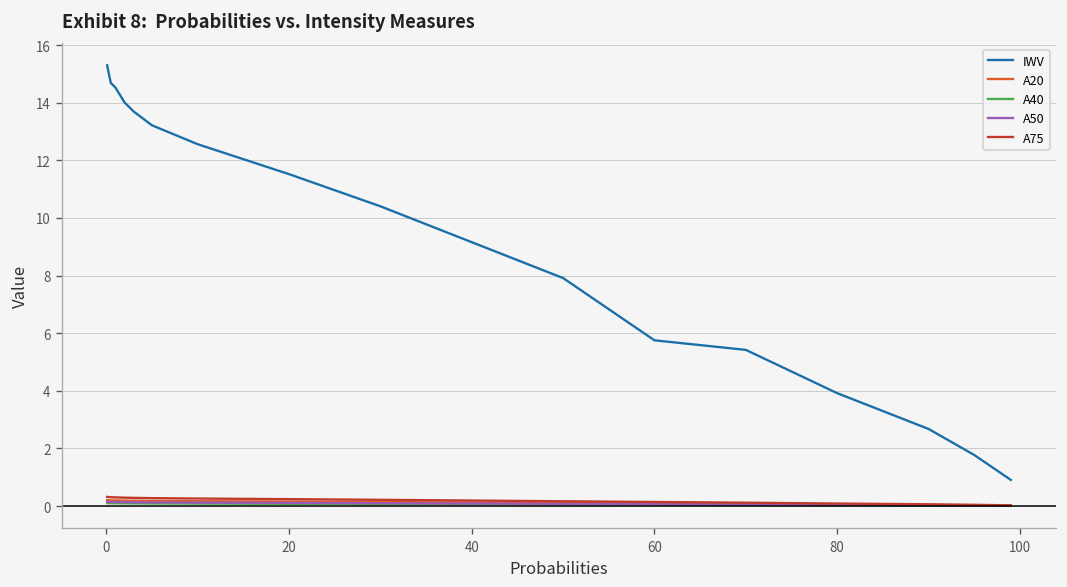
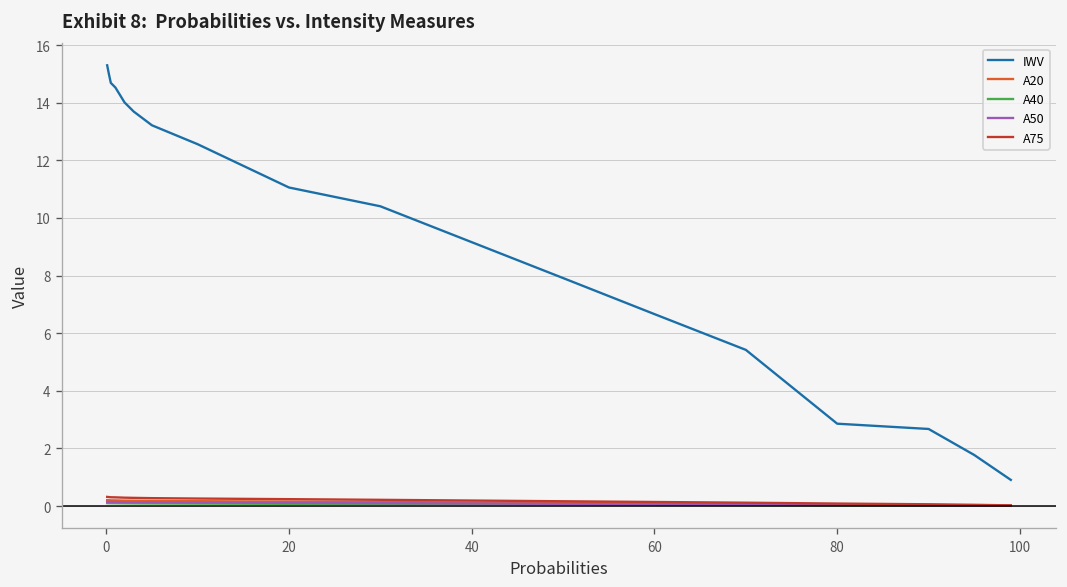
IWV, 20: 11.5 -> 11.1
IWV, 60: 5.8 -> 6.7
IWV, 80: 3.9 -> 2.9
